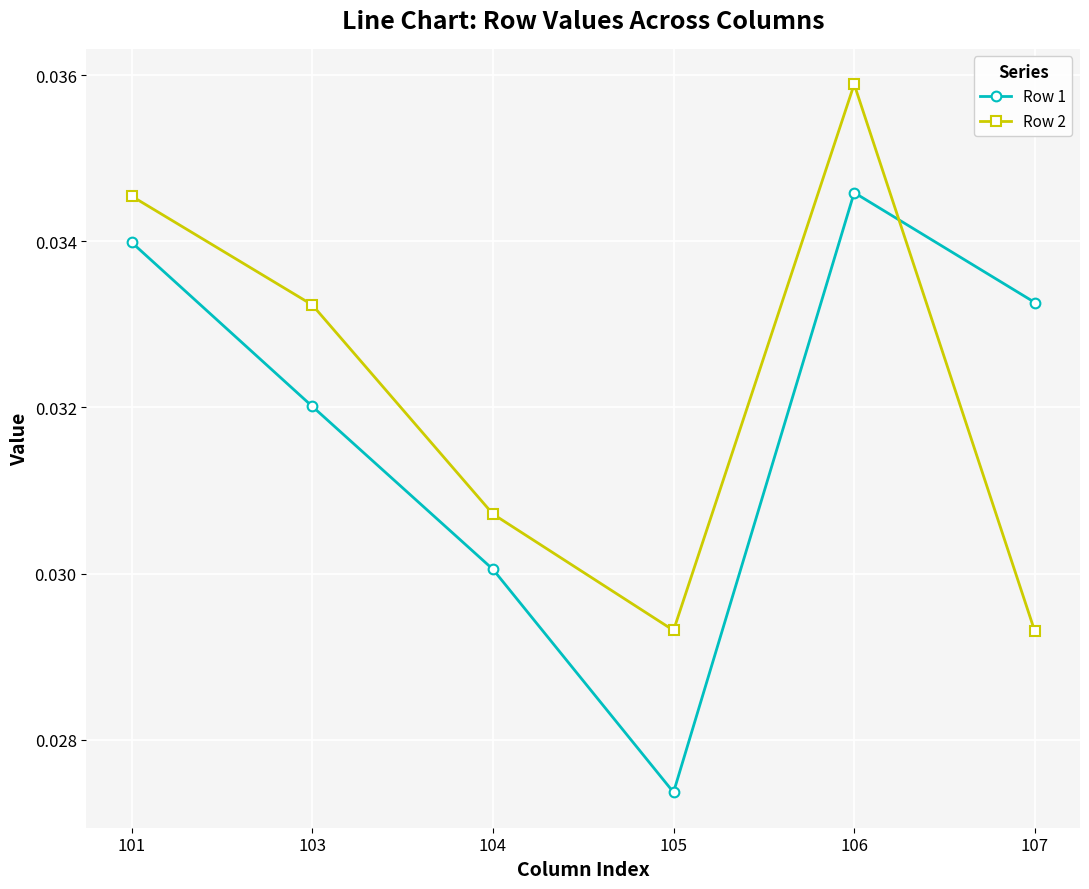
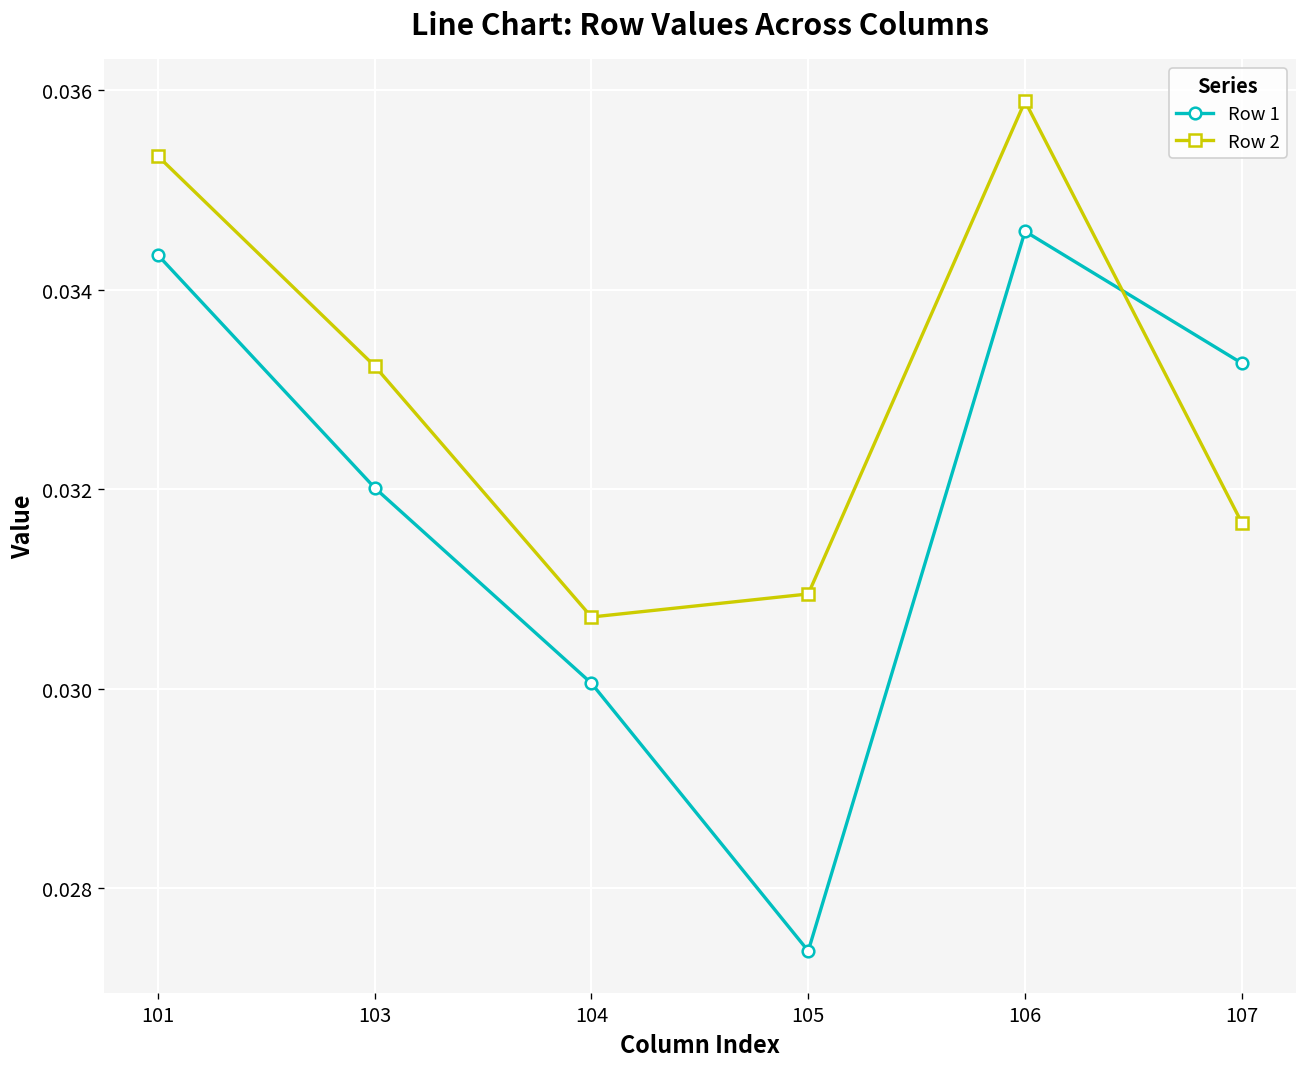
Row 1, 101: 0.0340 -> 0.0343
Row 2, 101: 0.0345 -> 0.0353
Row 2, 105: 0.0293 -> 0.0309
Row 2, 107: 0.0293 -> 0.0317
